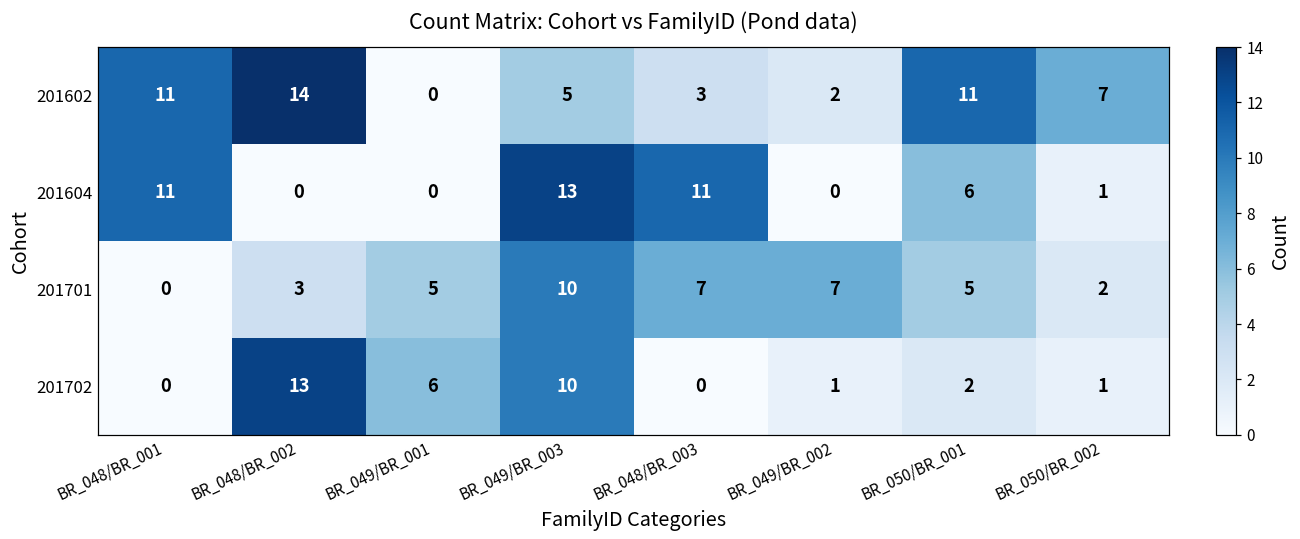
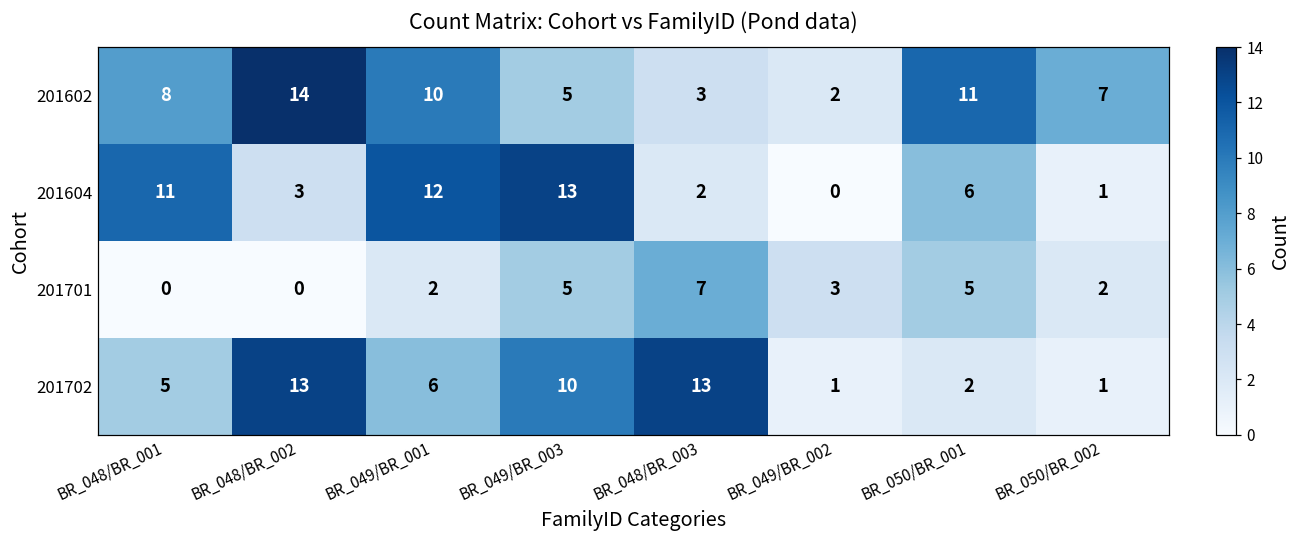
201602, BR_048/BR_001: 11 -> 8
201602, BR_049/BR_001: 0 -> 10
201604, BR_048/BR_002: 0 -> 3
201604, BR_049/BR_001: 0 -> 12
201604, BR_048/BR_003: 11 -> 2
201701, BR_048/BR_002: 3 -> 0
201701, BR_049/BR_001: 5 -> 2
201701, BR_049/BR_003: 10 -> 5
201701, BR_049/BR_002: 7 -> 3
201702, BR_048/BR_001: 0 -> 5
201702, BR_048/BR_003: 0 -> 13
